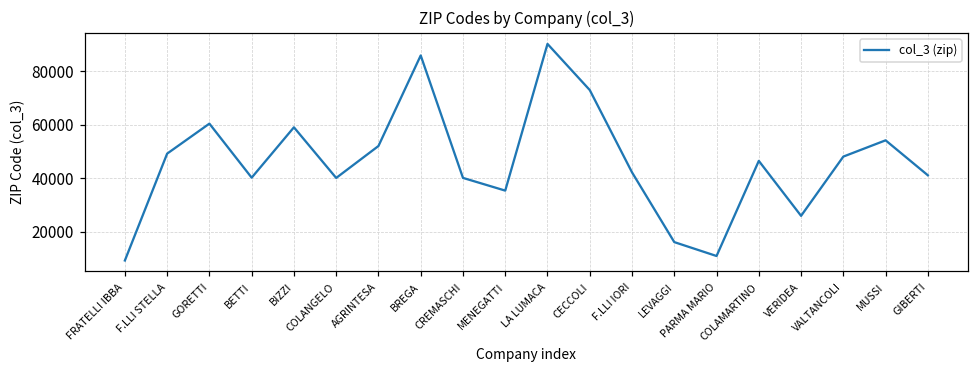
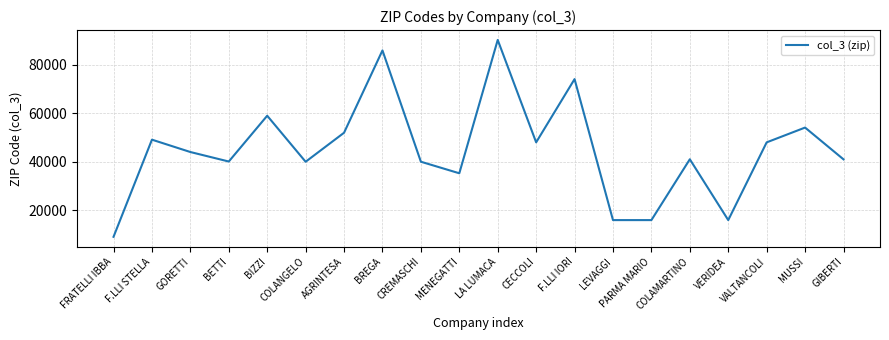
GORETTI: 60000 -> 44000
CECCOLI: 73000 -> 48000
F.LLI IORI: 42000 -> 74000
PARMA MARIO: 11000 -> 16000
COLAMARTINO: 46000 -> 41000
VERIDEA: 26000 -> 16000
